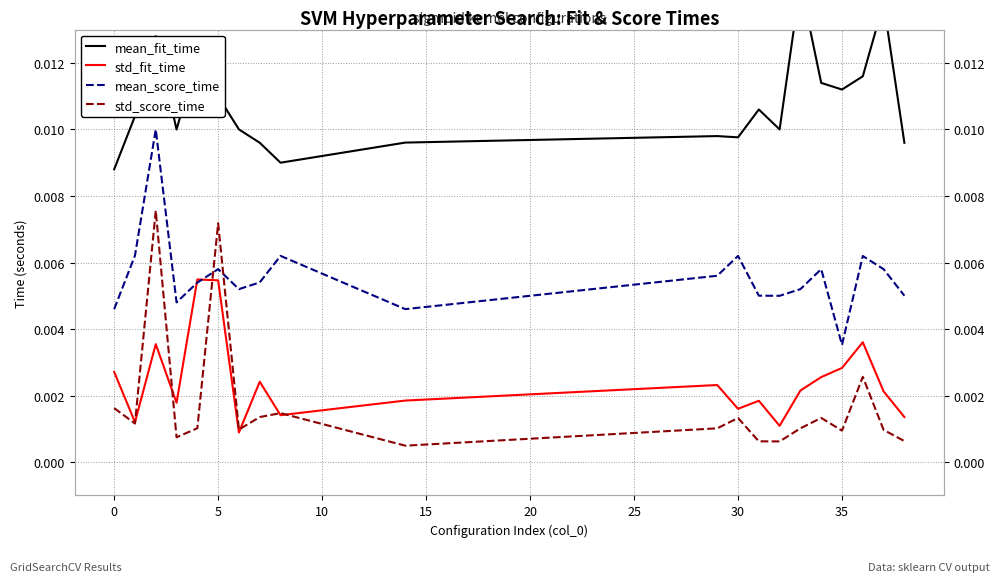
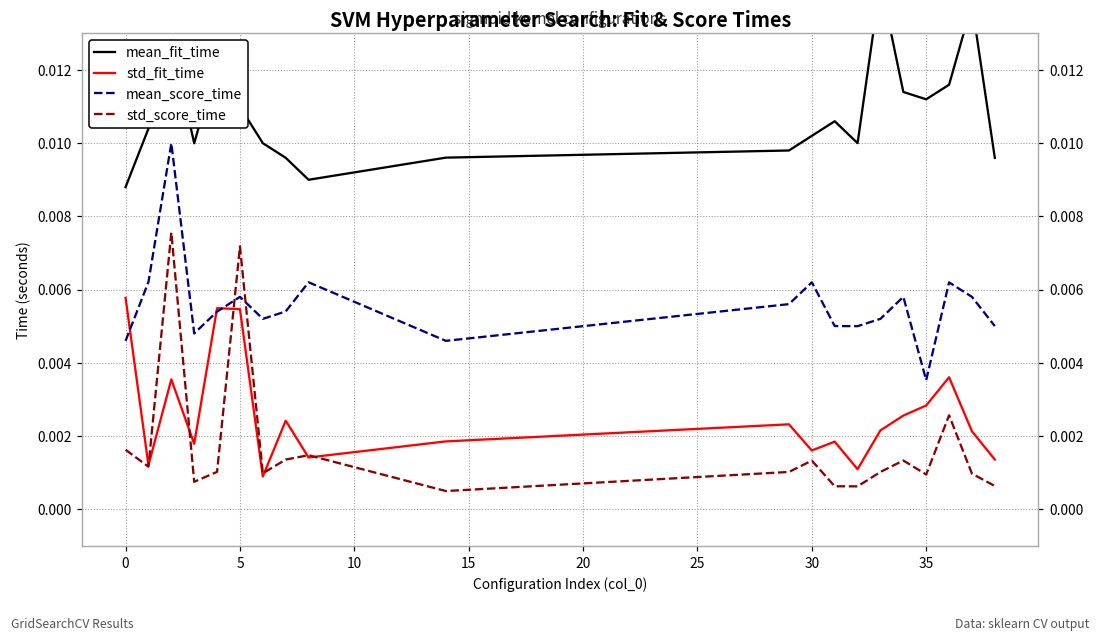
std_fit_time, 0: 0.0027 -> 0.0058
mean_fit_time, 30: 0.0098 -> 0.0102
